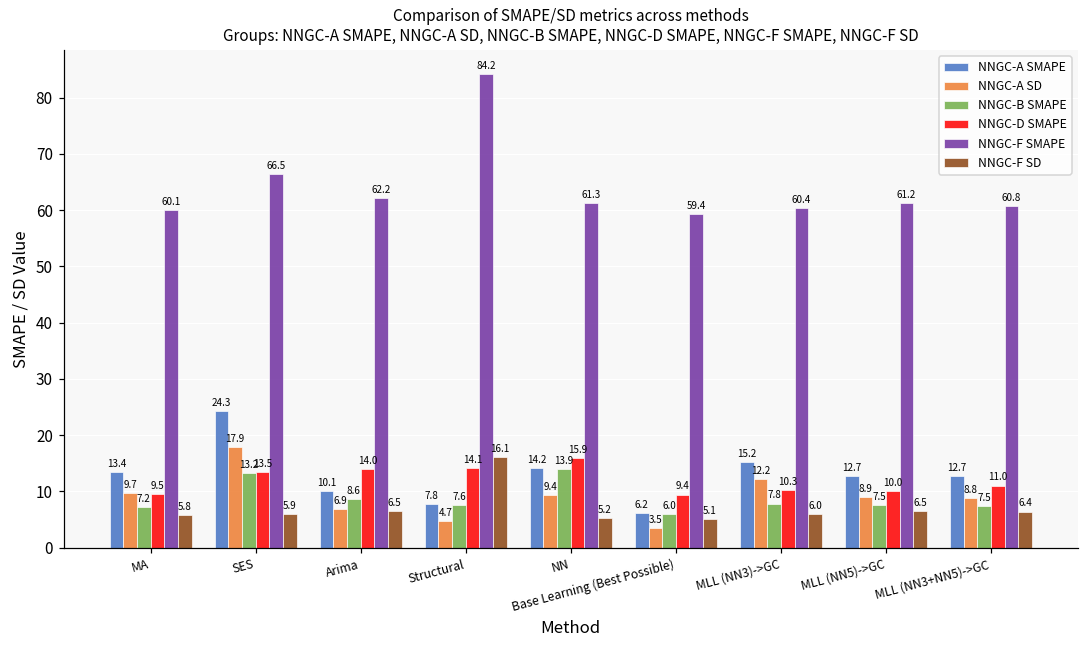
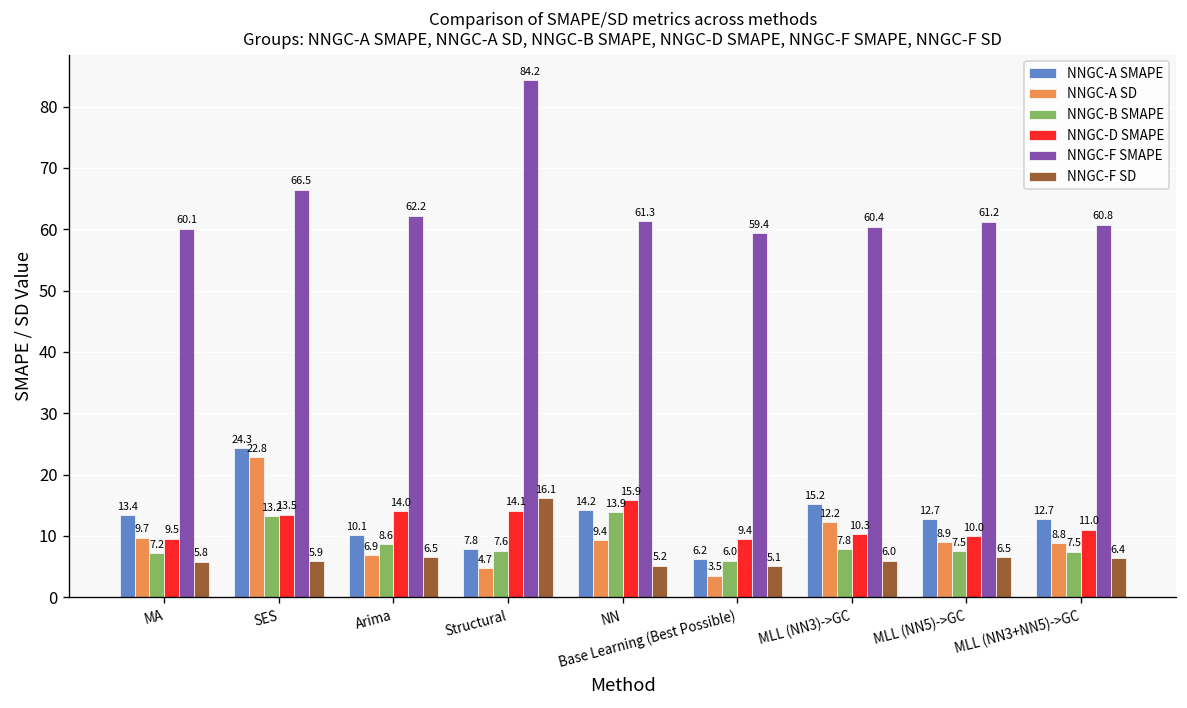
NNGC-A SD, SES: 17.9 -> 22.8
